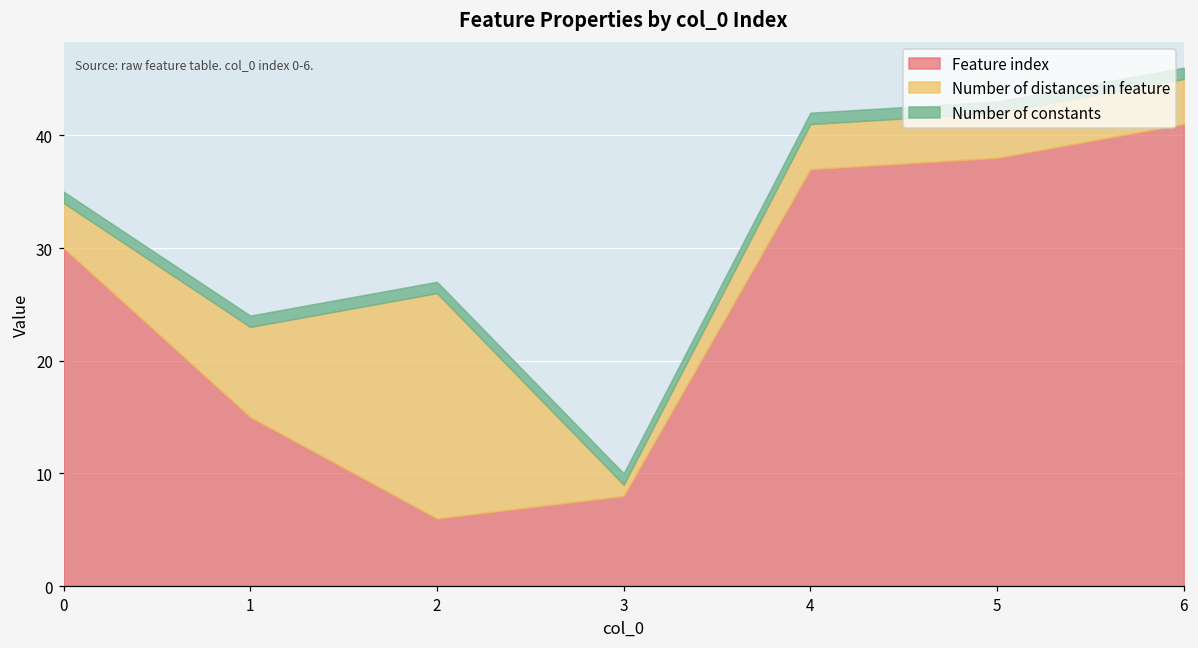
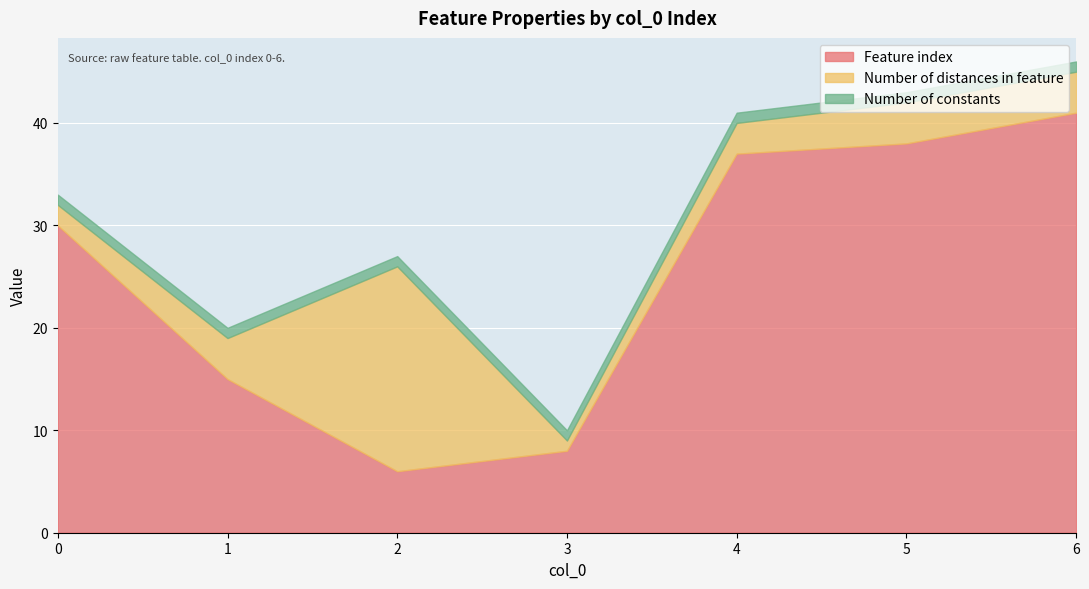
Number of distances in feature, 0: 4 -> 2
Number of distances in feature, 1: 8 -> 4
Number of distances in feature, 4: 4 -> 3
